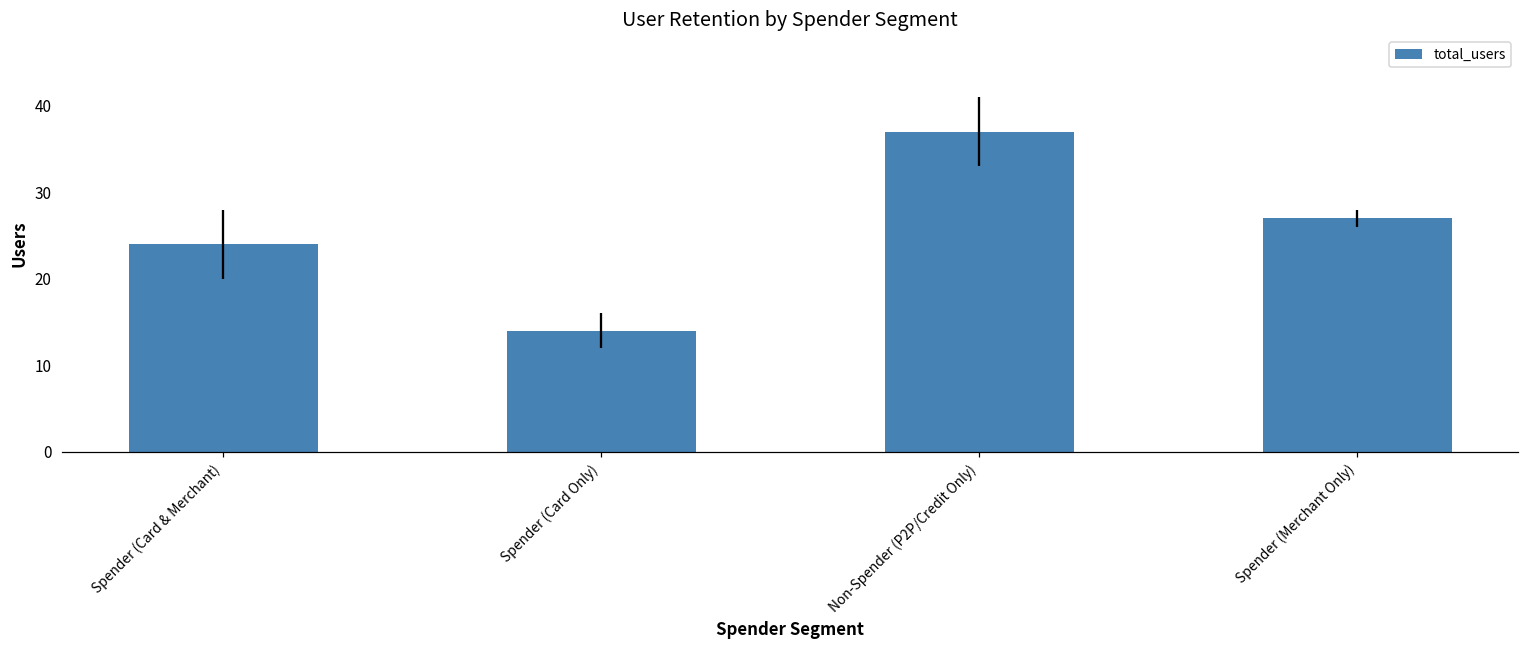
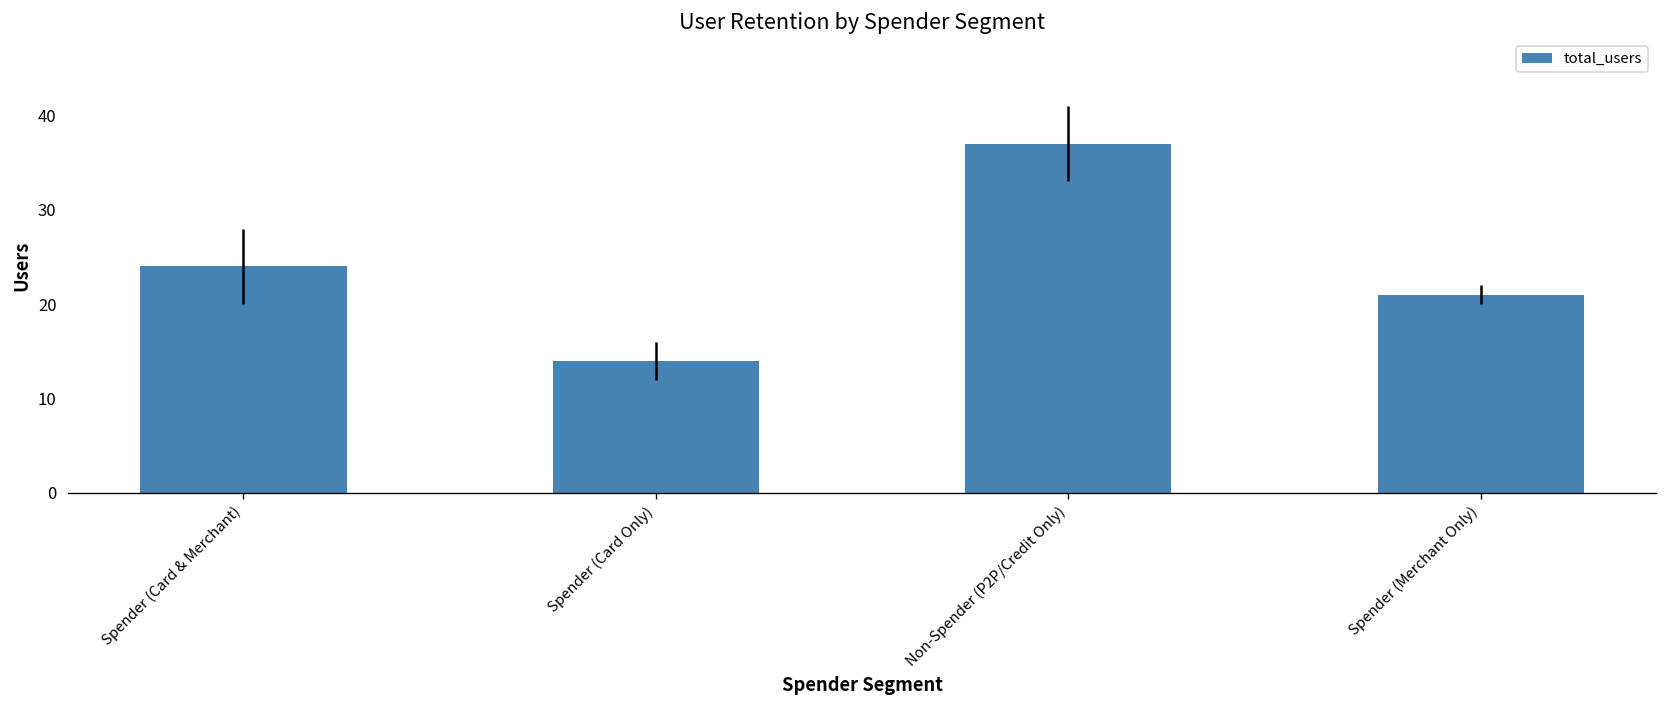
Spender (Merchant Only): 27 -> 21
